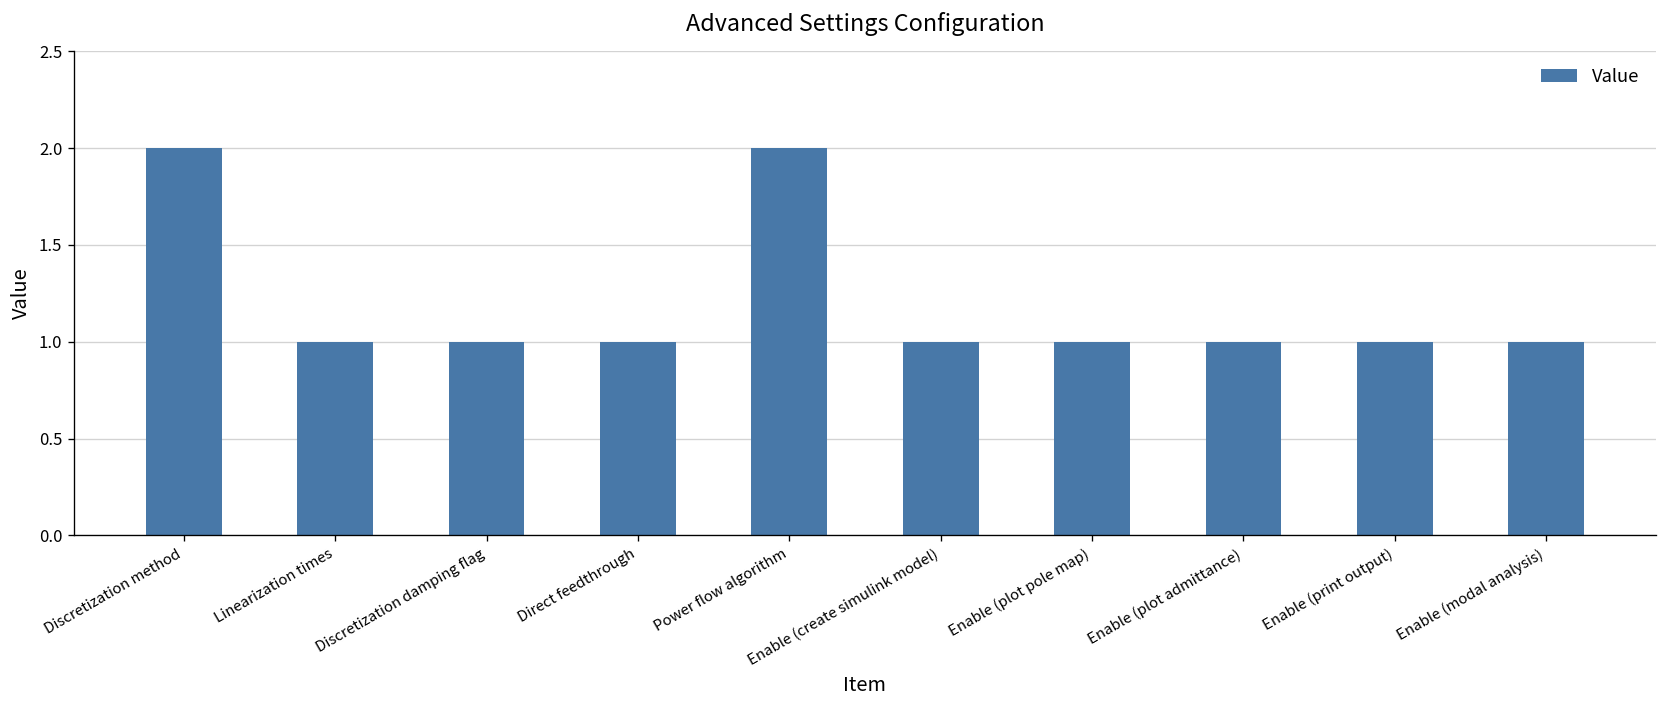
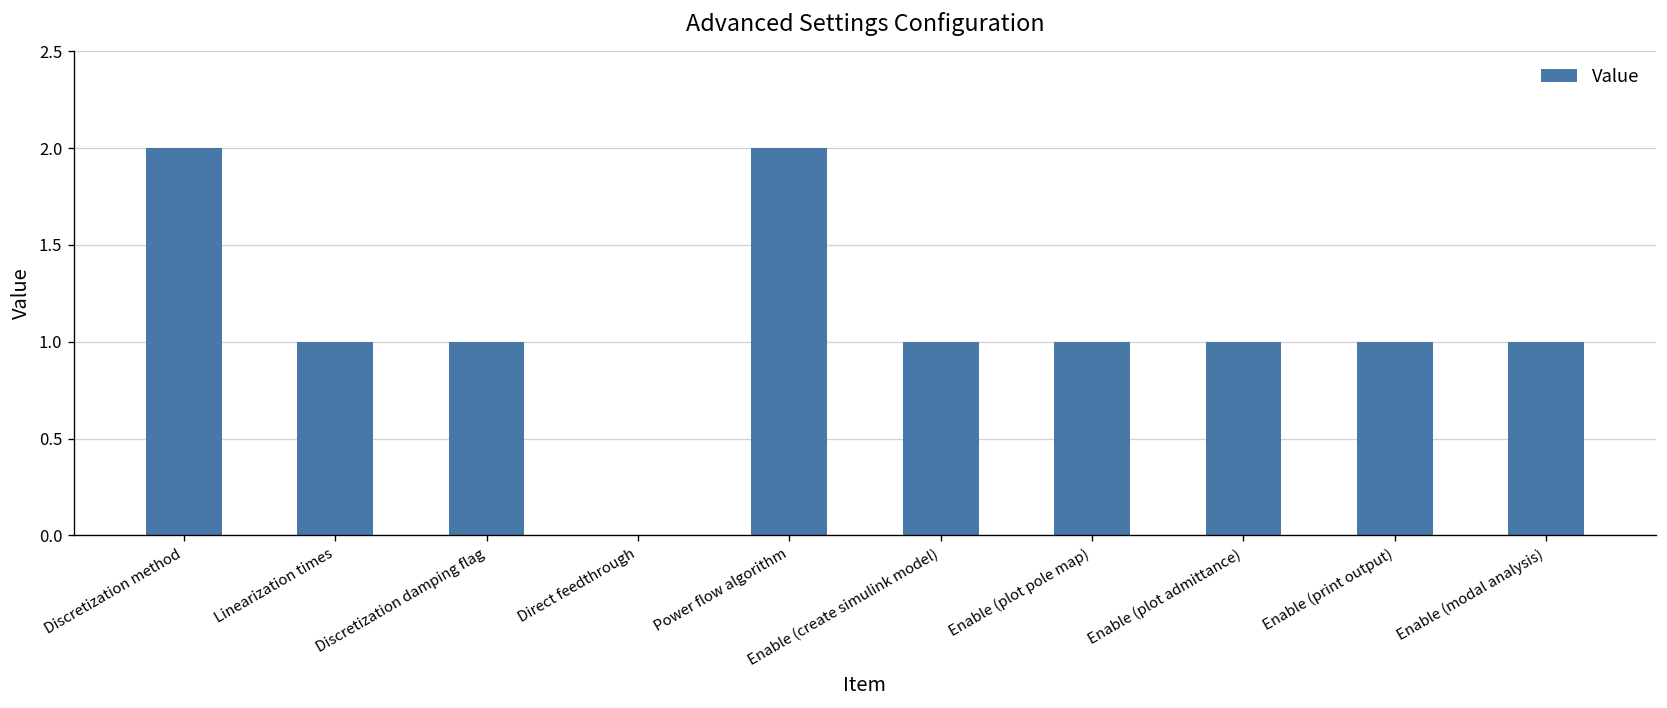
Direct feedthrough: 1 -> 0
